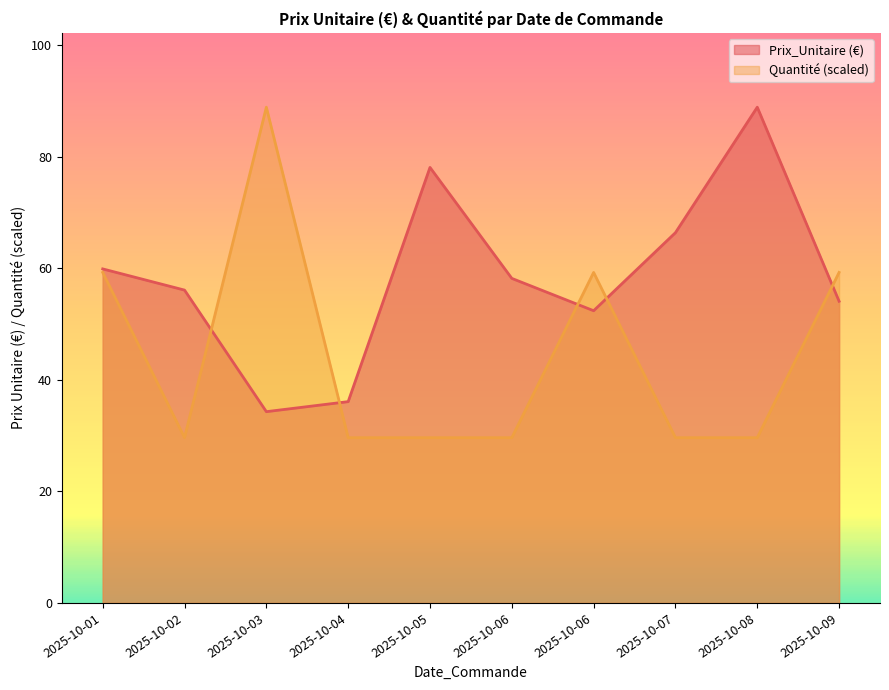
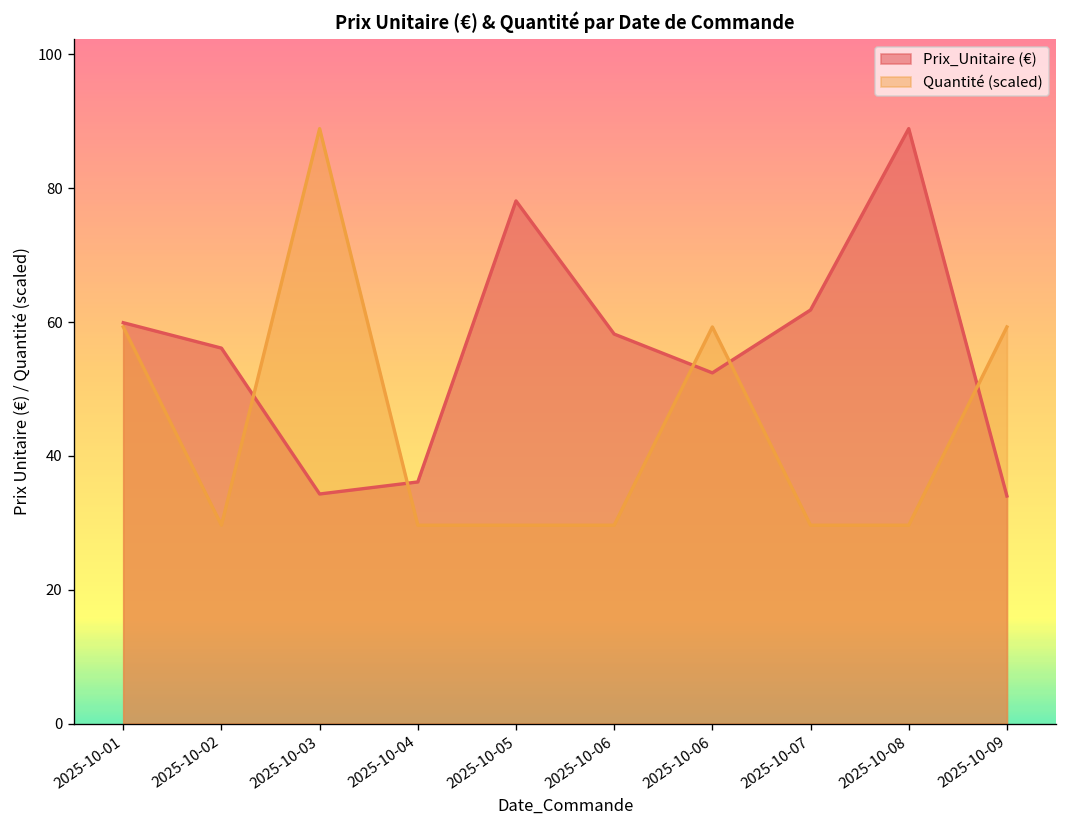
Prix_Unitaire (€), 2025-10-07: 66 -> 62
Prix_Unitaire (€), 2025-10-09: 54 -> 34
